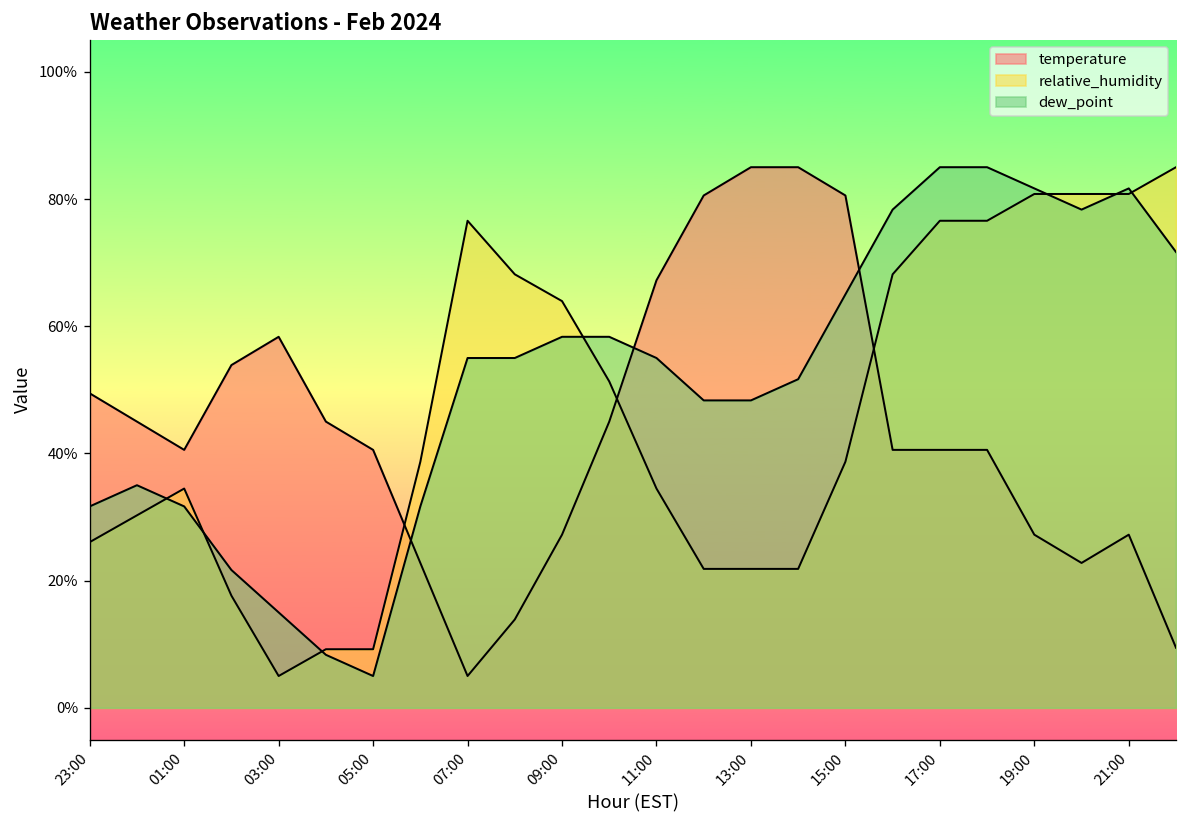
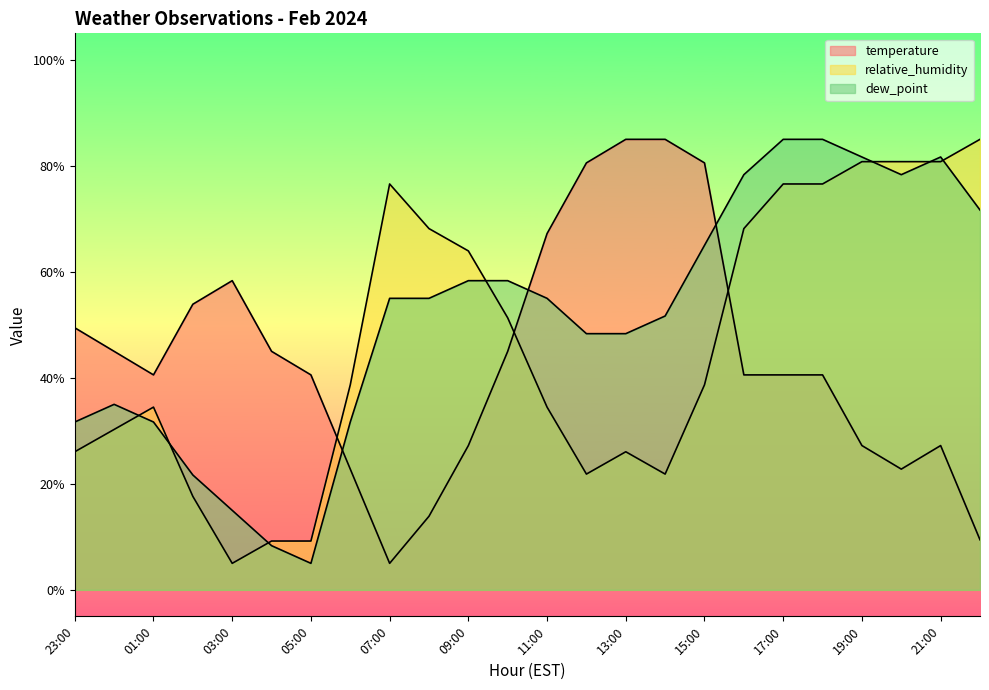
relative_humidity, 13:00: 22% -> 26%
